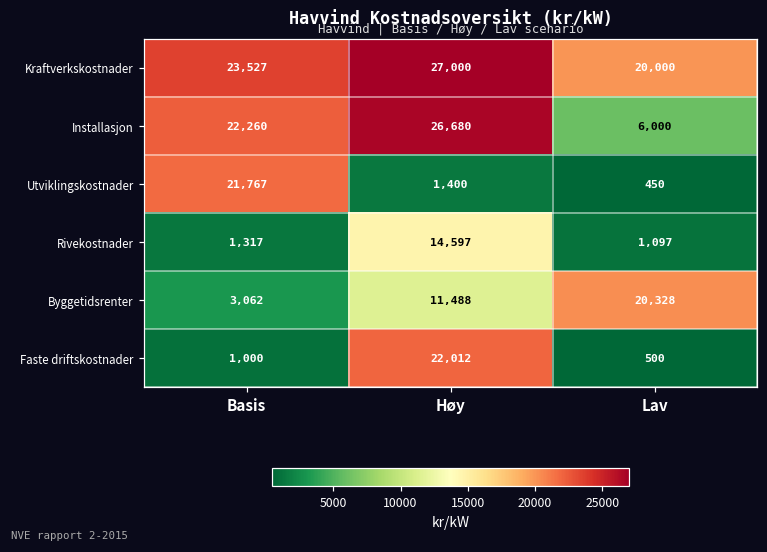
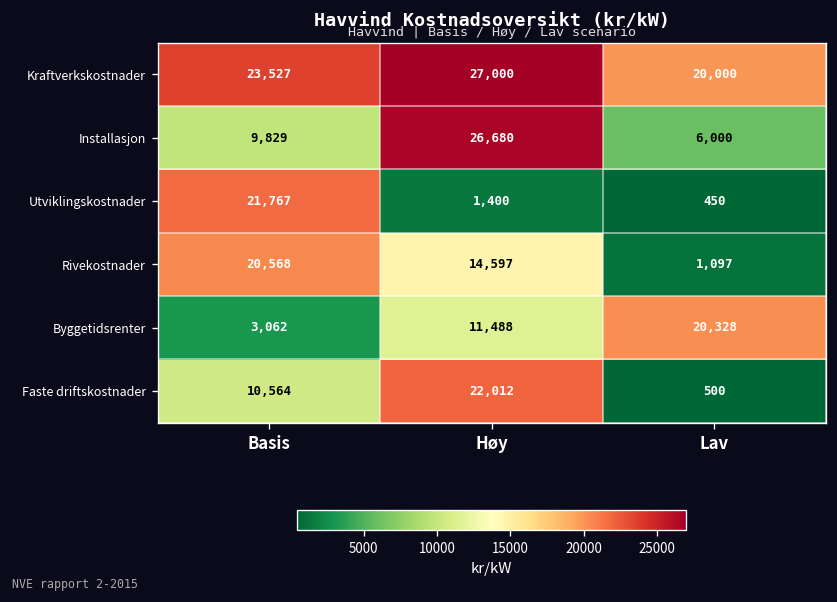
Installasjon, Basis: 22,260 -> 9,829
Rivekostnader, Basis: 1,317 -> 20,568
Faste driftskostnader, Basis: 1,000 -> 10,564
